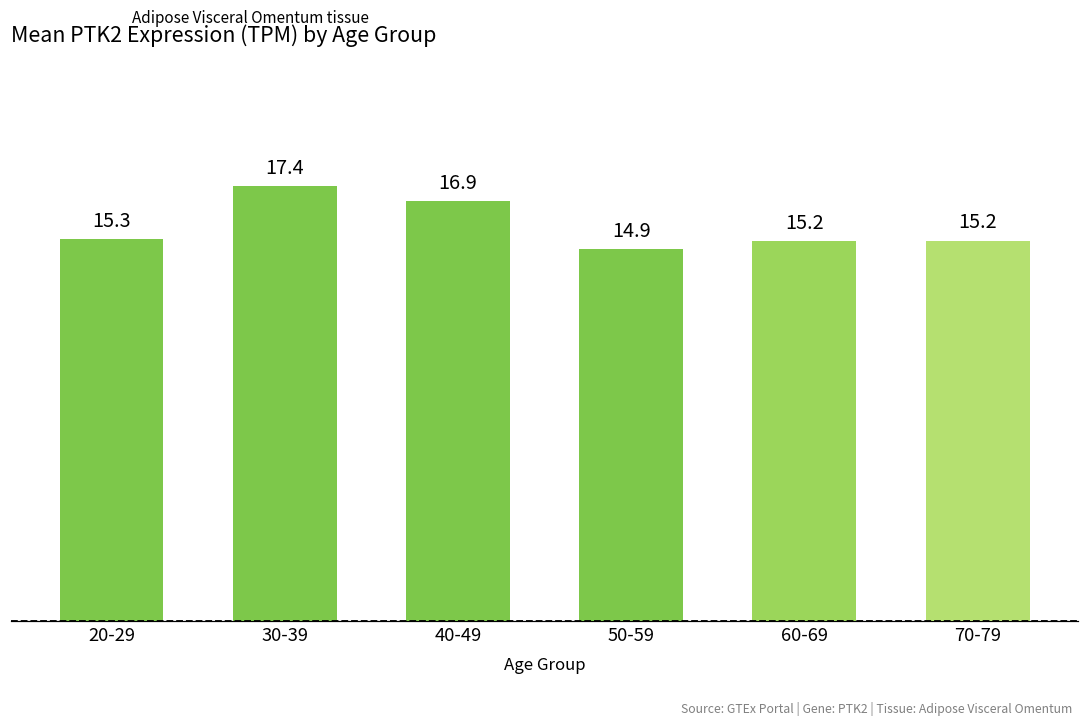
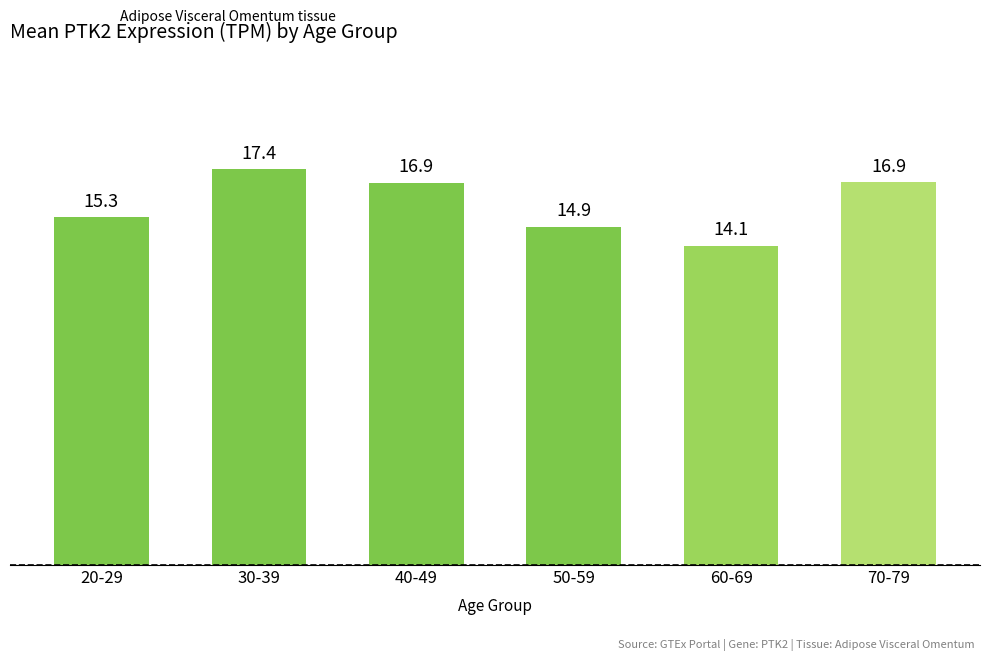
60-69: 15.2 -> 14.1
70-79: 15.2 -> 16.9
